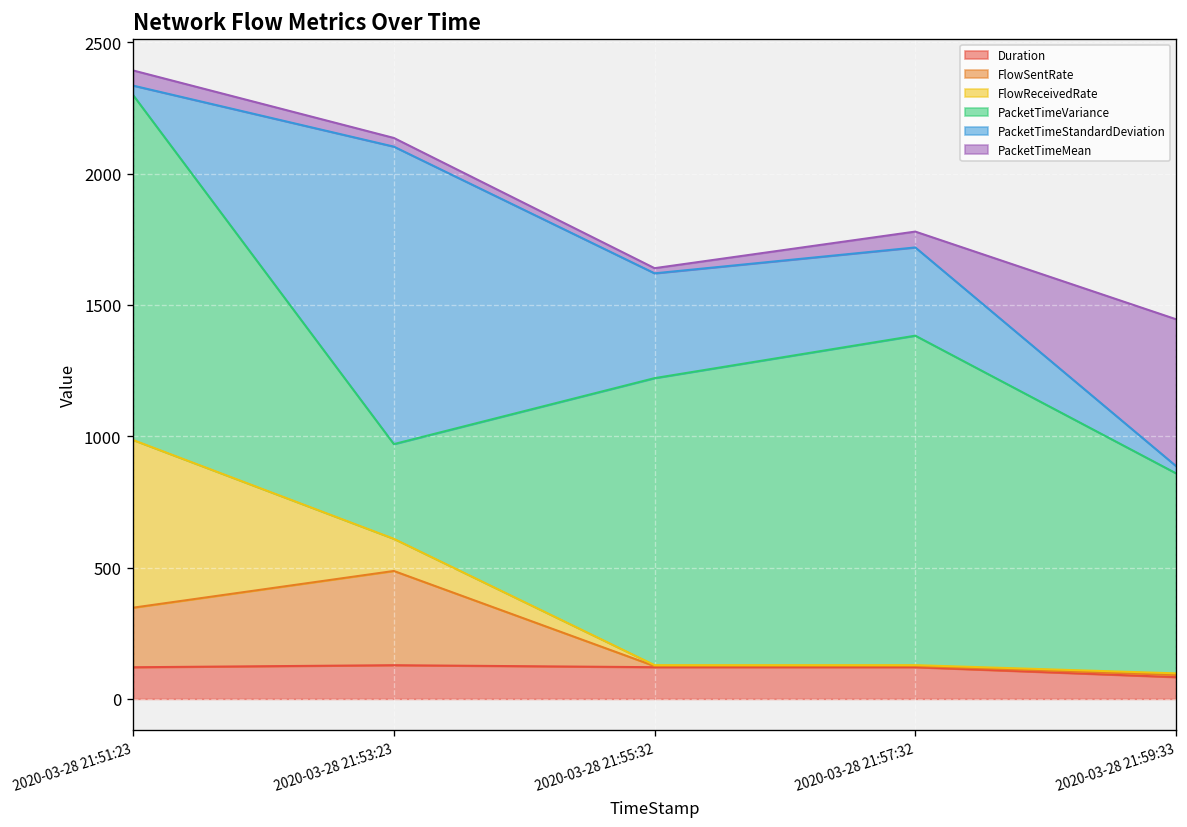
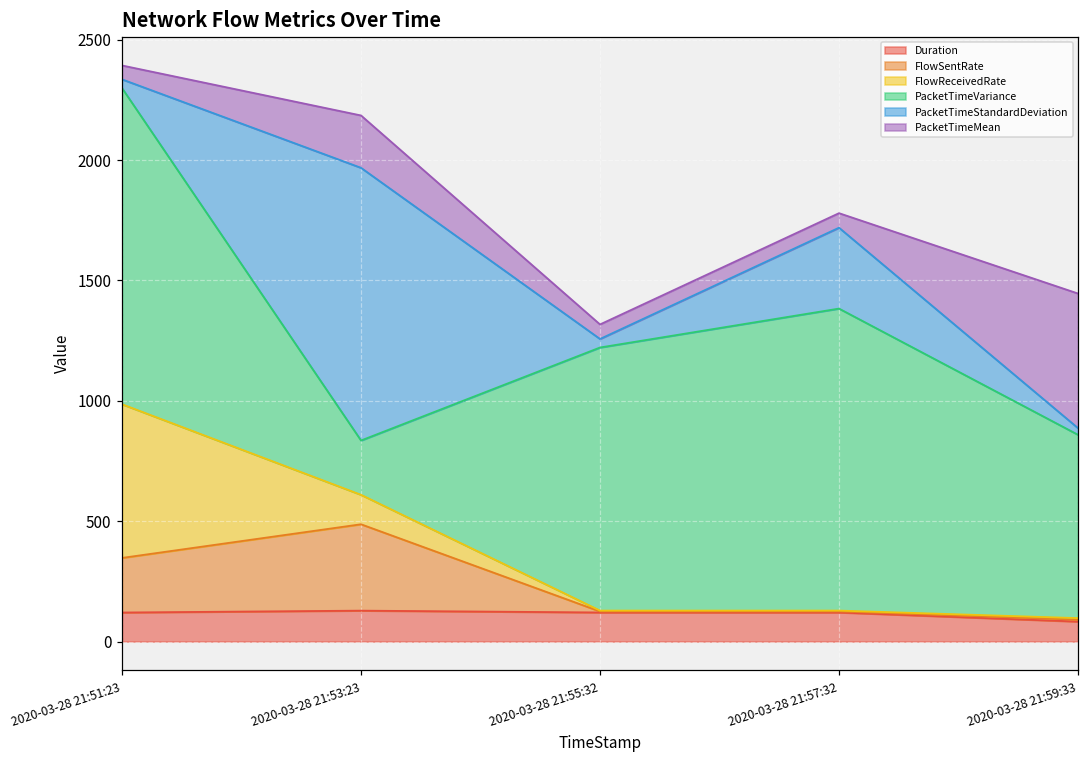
PacketTimeVariance, 2020-03-28 21:53:23: 360 -> 230
PacketTimeMean, 2020-03-28 21:53:23: 30 -> 220
PacketTimeStandardDeviation, 2020-03-28 21:55:32: 400 -> 40
PacketTimeMean, 2020-03-28 21:55:32: 20 -> 60
